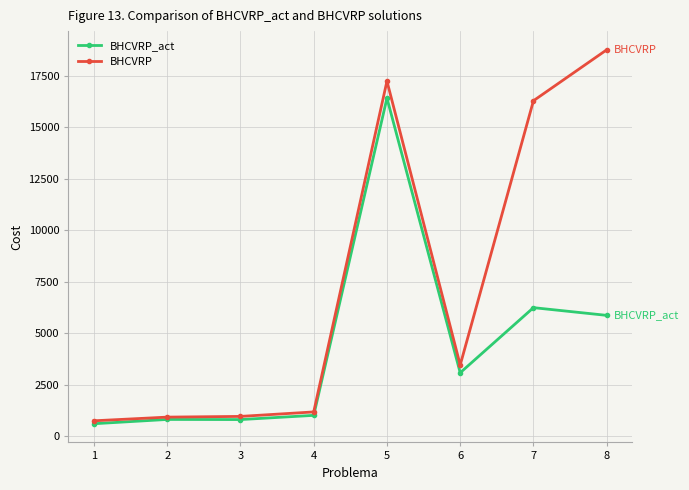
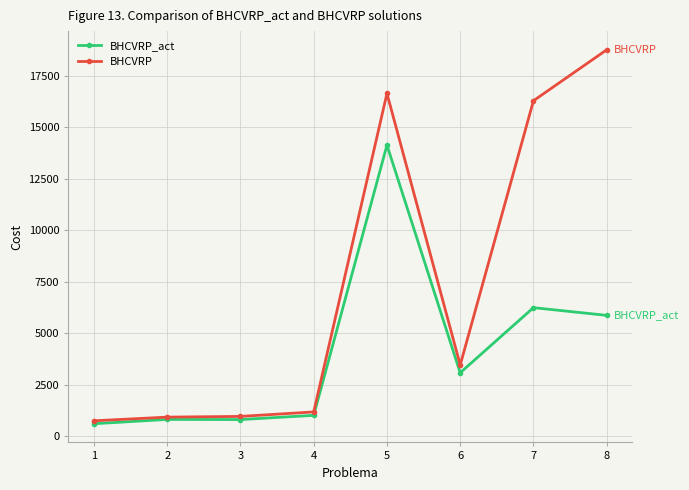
BHCVRP_act, 5: 16400 -> 14100
BHCVRP, 5: 17200 -> 16700
